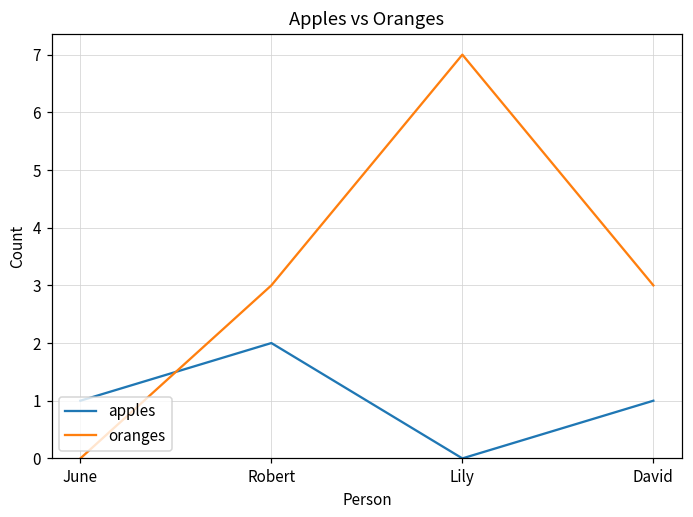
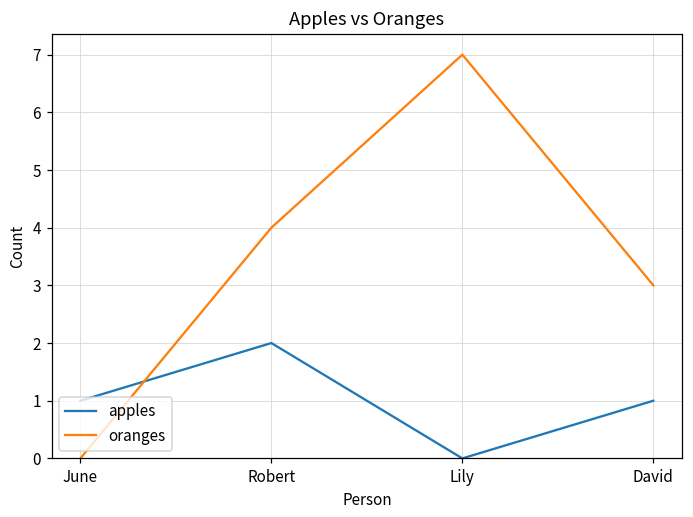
oranges, Robert: 3 -> 4
